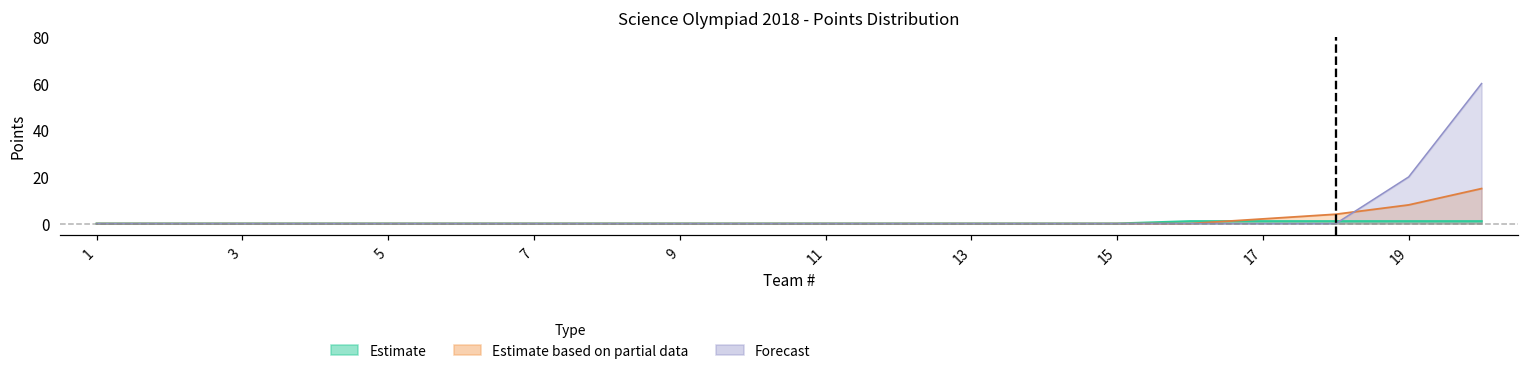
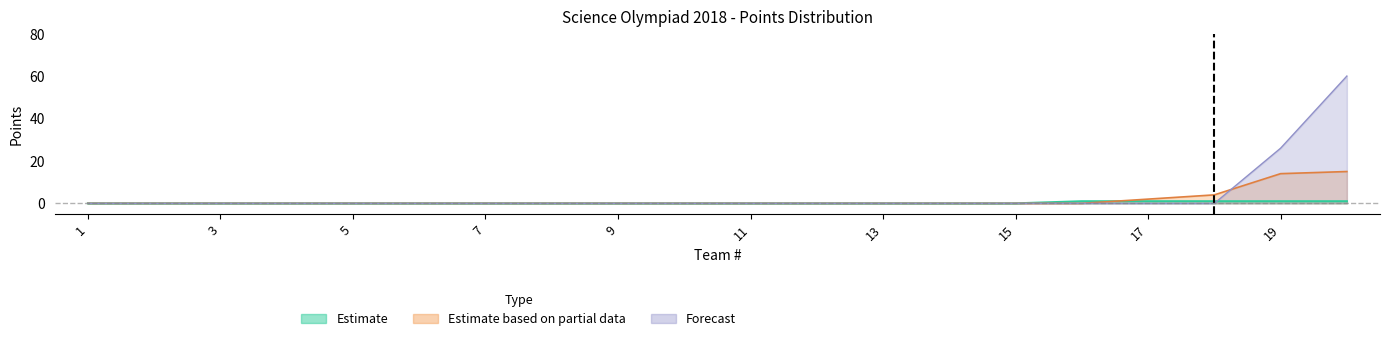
Estimate based on partial data, 19: 8 -> 14
Forecast, 19: 20 -> 26
